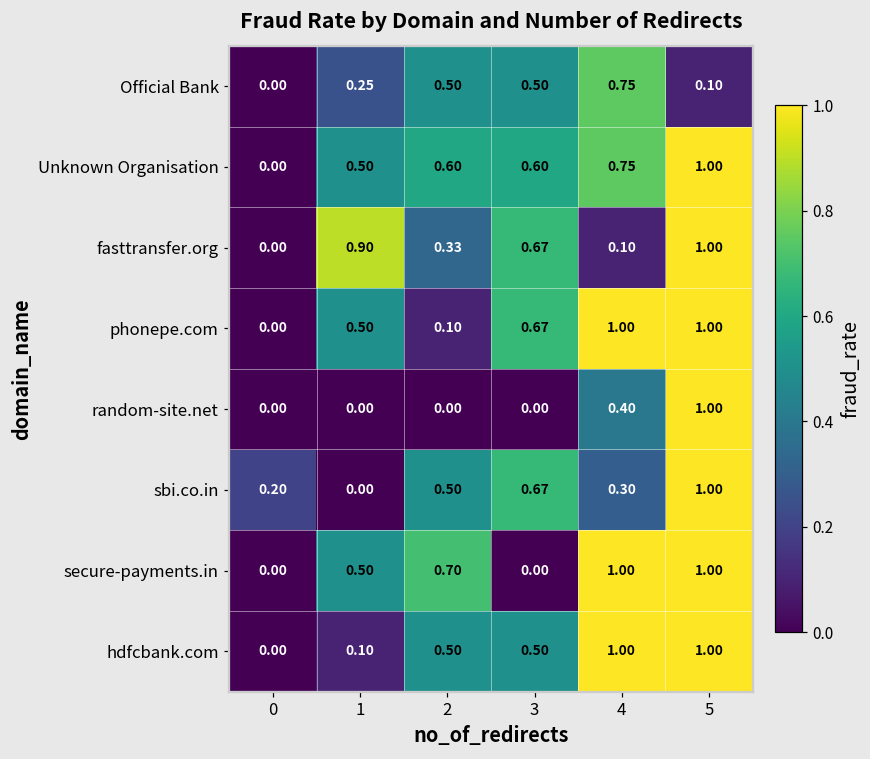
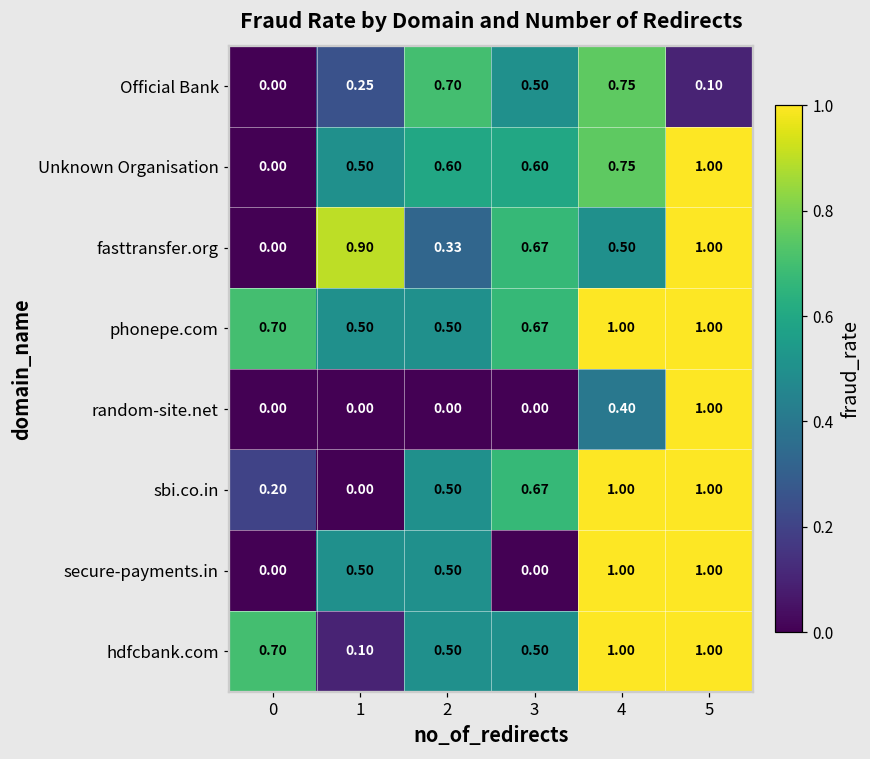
Official Bank, 2: 0.50 -> 0.70
fasttransfer.org, 4: 0.10 -> 0.50
phonepe.com, 0: 0.00 -> 0.70
phonepe.com, 2: 0.10 -> 0.50
sbi.co.in, 4: 0.30 -> 1.00
secure-payments.in, 2: 0.70 -> 0.50
hdfcbank.com, 0: 0.00 -> 0.70
